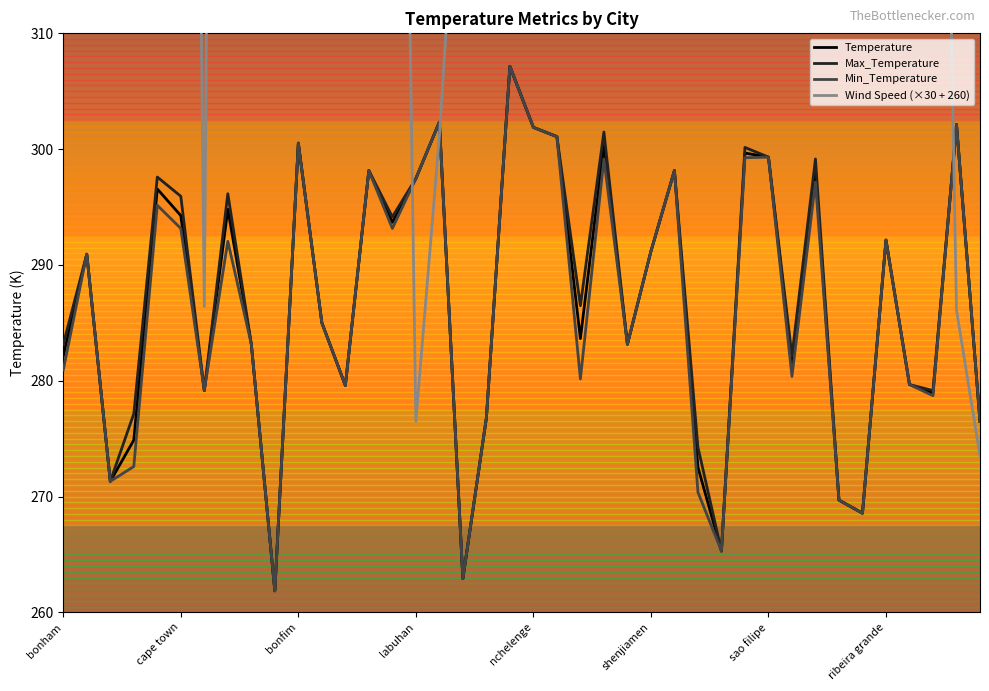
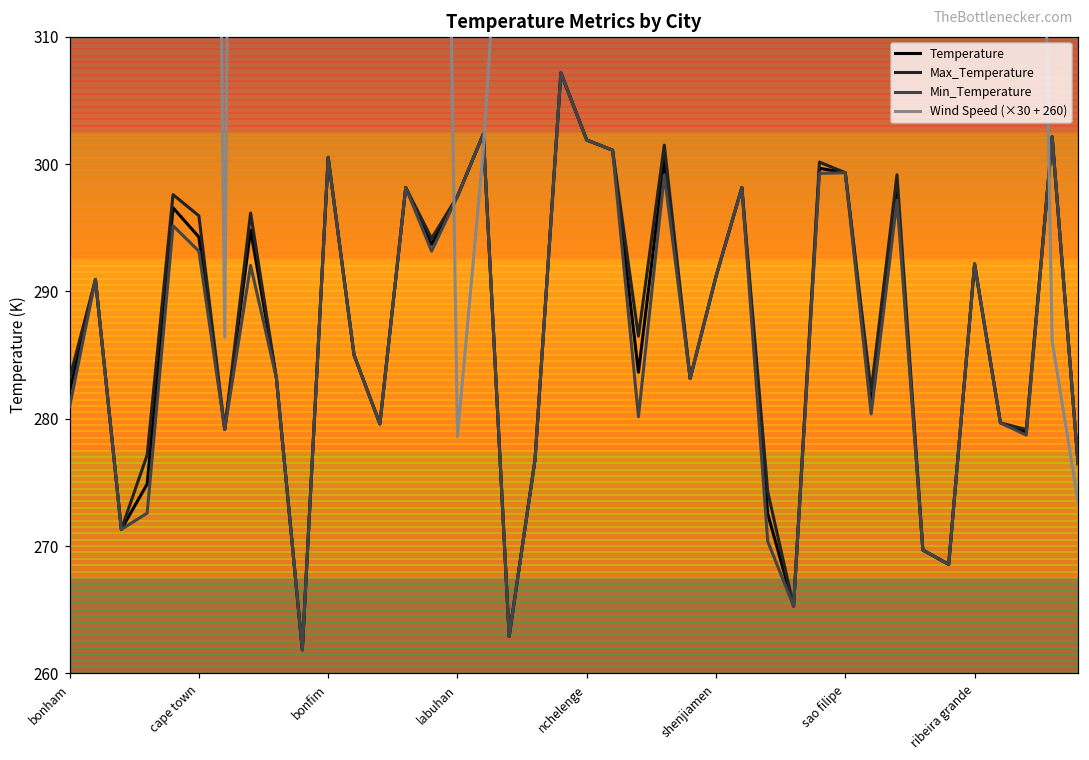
Wind Speed (×30 + 260), labuhan: 276.5 -> 278.6
